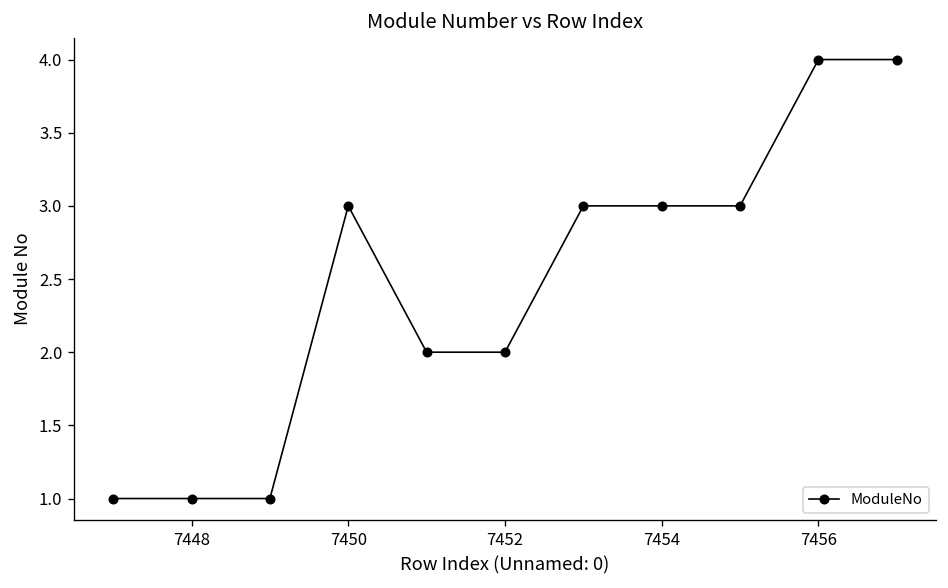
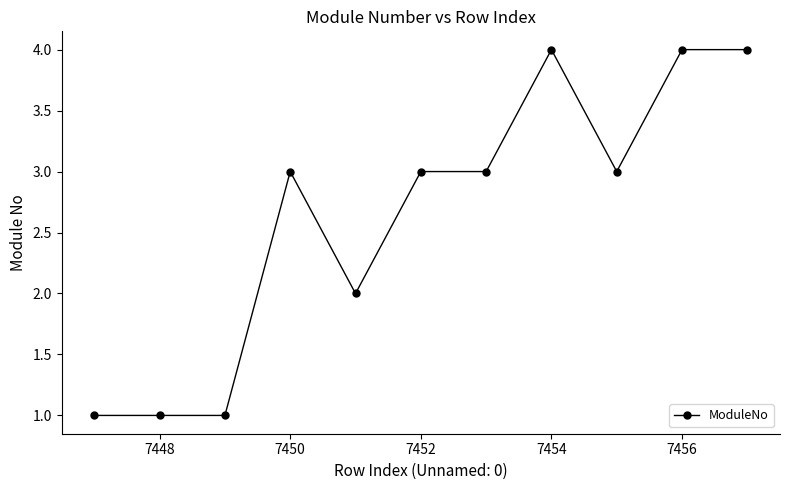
7452: 2 -> 3
7454: 3 -> 4
